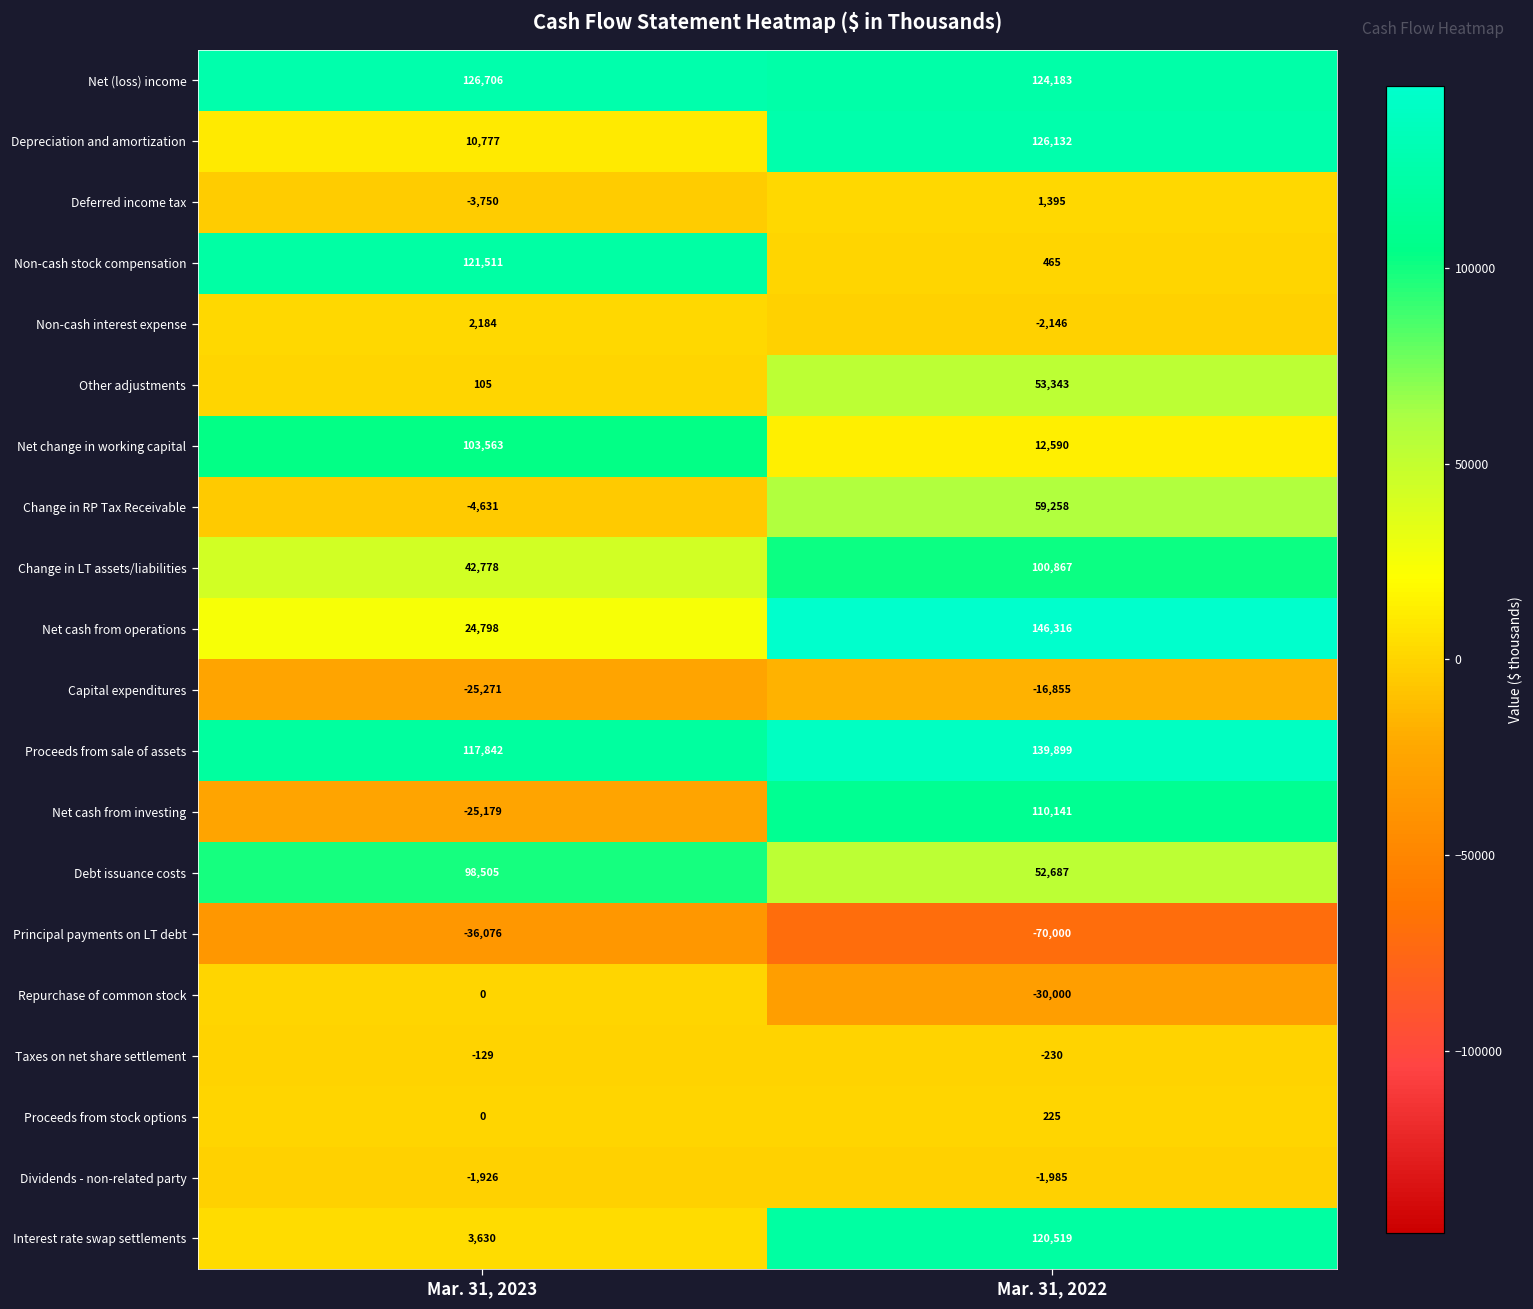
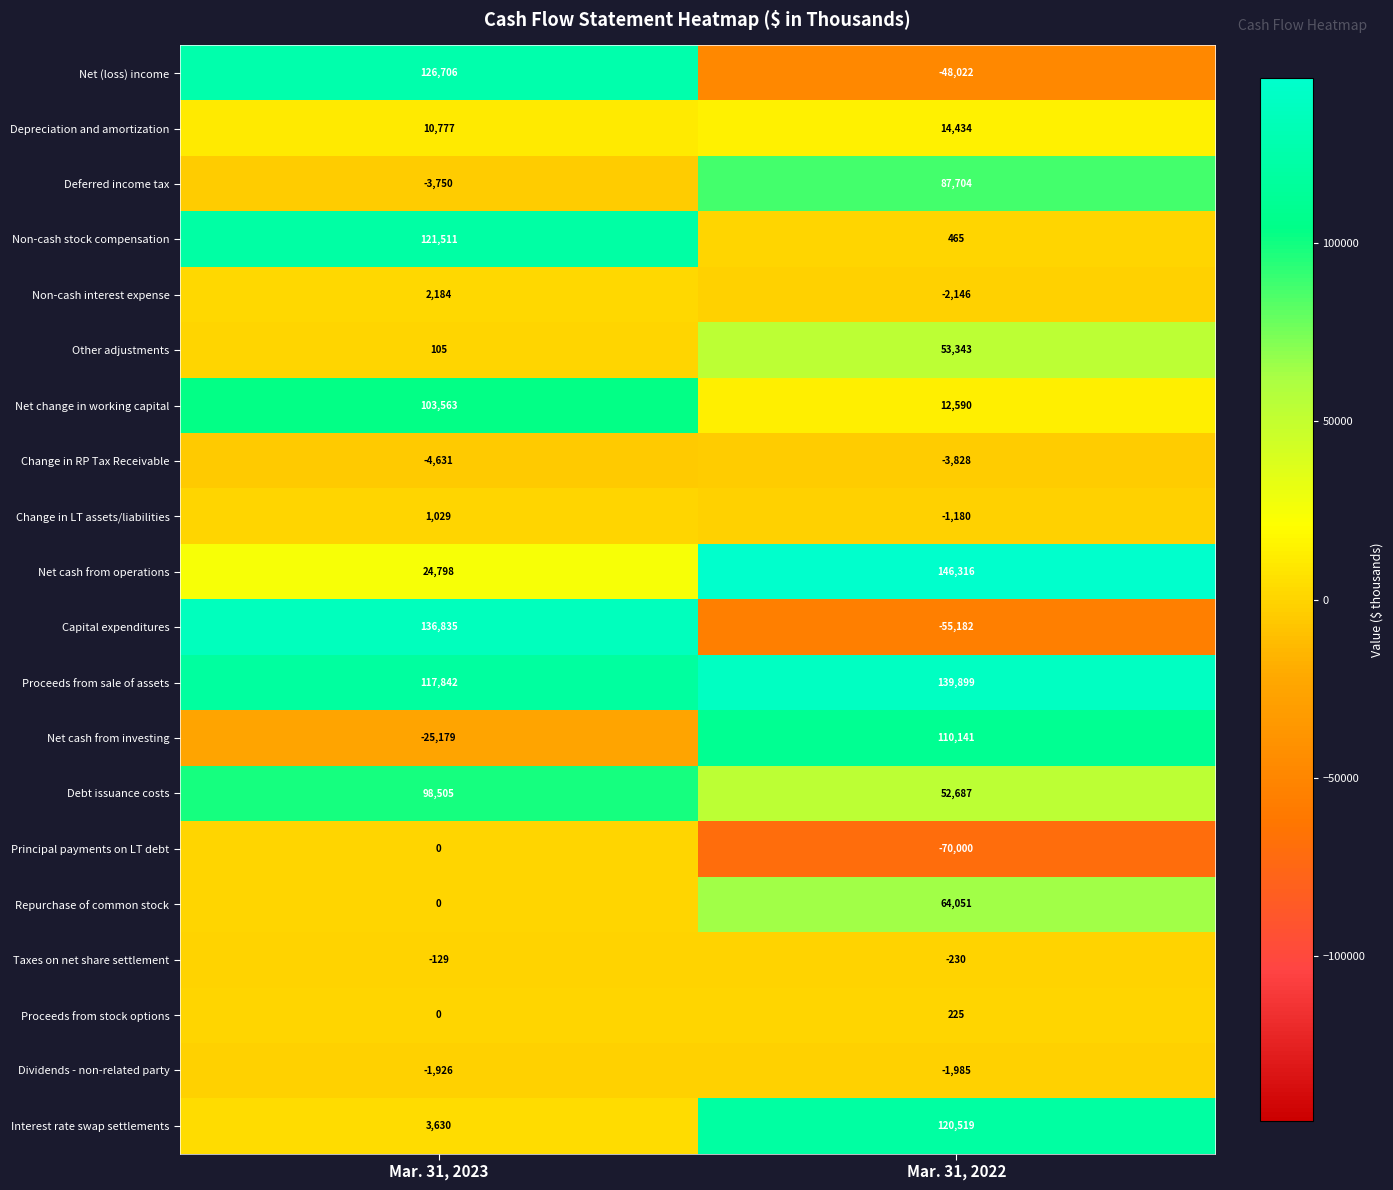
Net (loss) income, Mar. 31, 2022: 124,183 -> -48,022
Depreciation and amortization, Mar. 31, 2022: 126,132 -> 14,434
Deferred income tax, Mar. 31, 2022: 1,395 -> 87,704
Change in RP Tax Receivable, Mar. 31, 2022: 59,258 -> -3,828
Change in LT assets/liabilities, Mar. 31, 2023: 42,778 -> 1,029
Change in LT assets/liabilities, Mar. 31, 2022: 100,867 -> -1,180
Capital expenditures, Mar. 31, 2023: -25,271 -> 136,835
Capital expenditures, Mar. 31, 2022: -16,855 -> -55,182
Principal payments on LT debt, Mar. 31, 2023: -36,076 -> 0
Repurchase of common stock, Mar. 31, 2022: -30,000 -> 64,051
